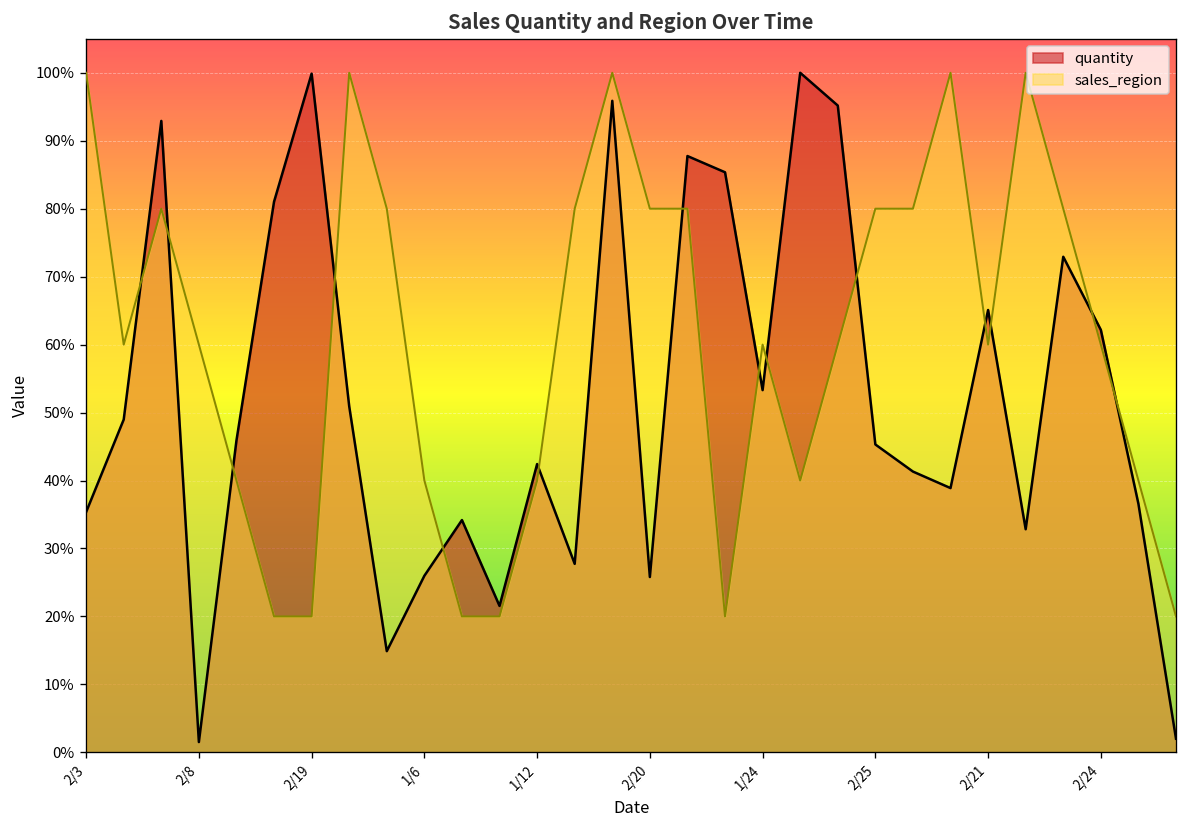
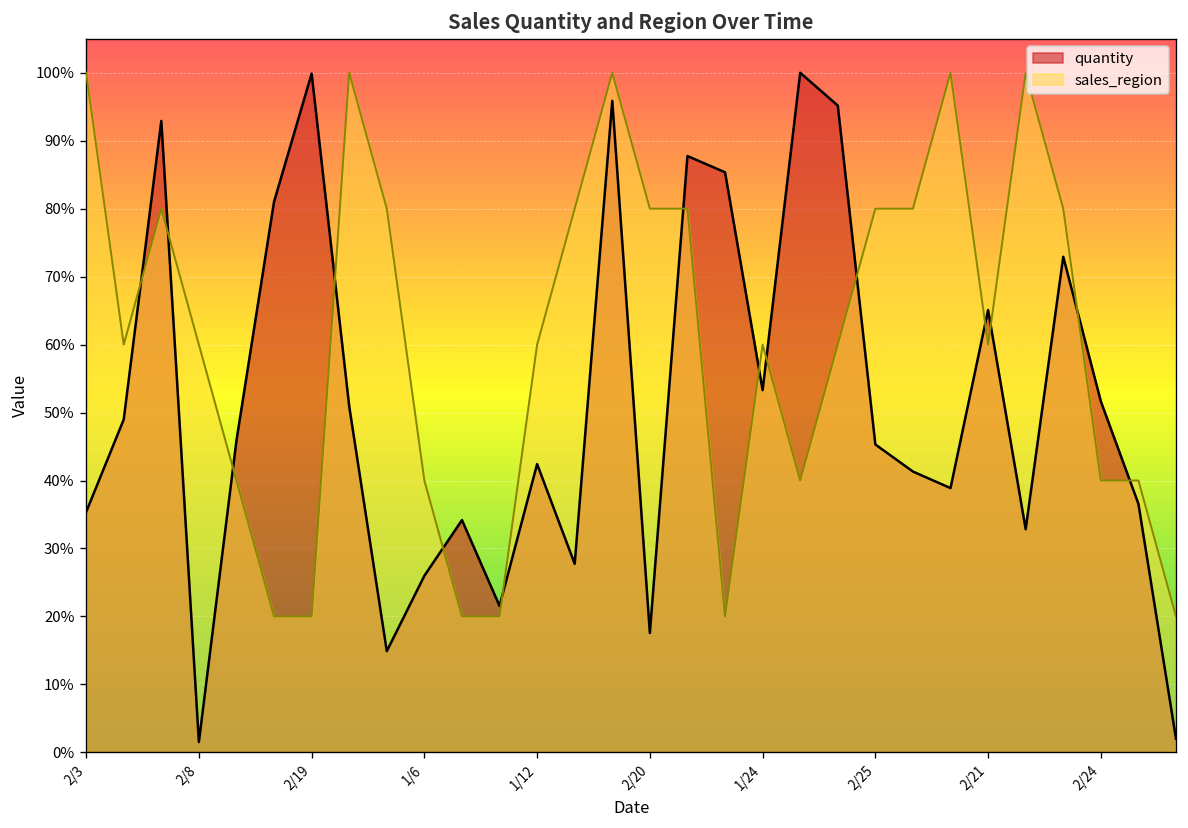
sales_region, 1/12: 40% -> 60%
quantity, 2/20: 26% -> 18%
quantity, 2/24: 62% -> 52%
sales_region, 2/24: 60% -> 40%
